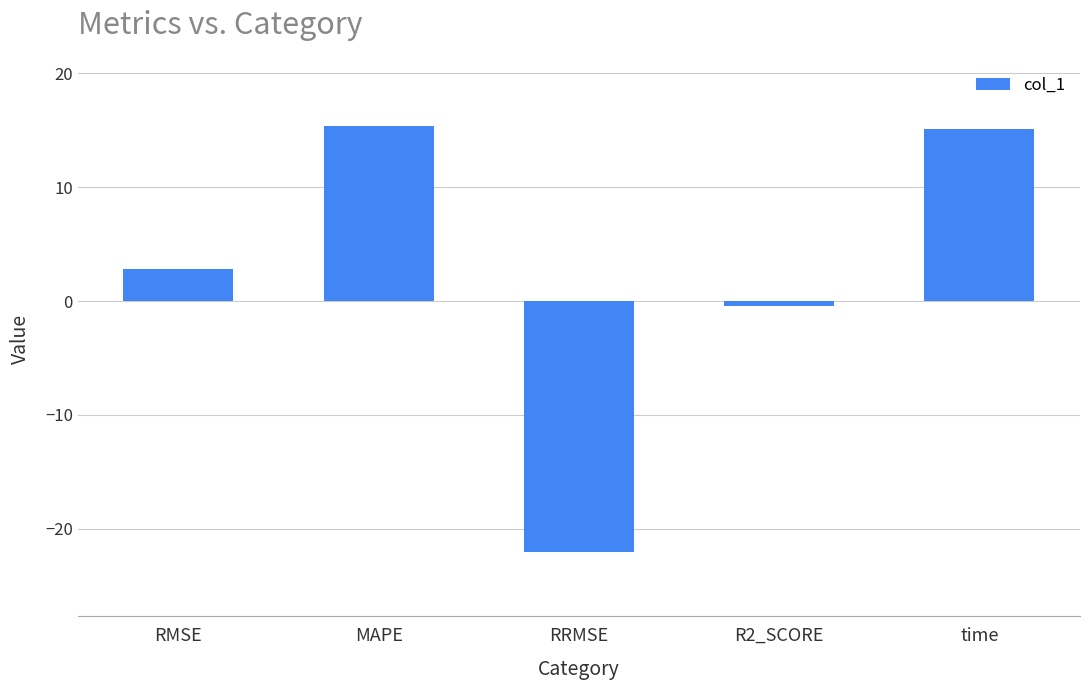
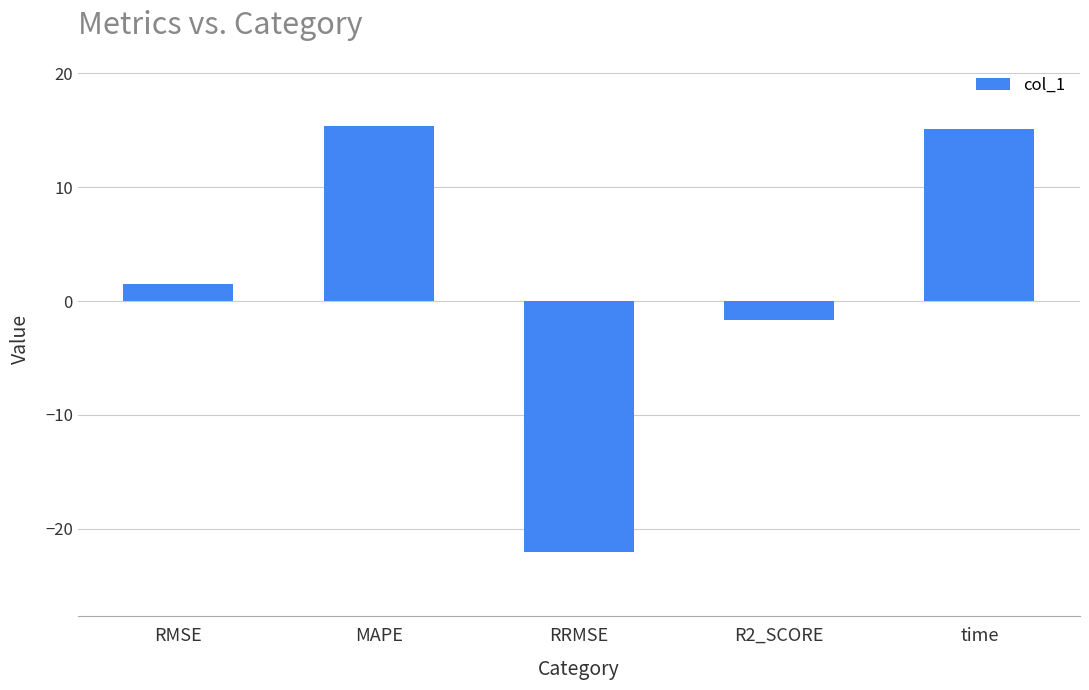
RMSE: 2.8 -> 1.5
R2_SCORE: -0.4 -> -1.6
